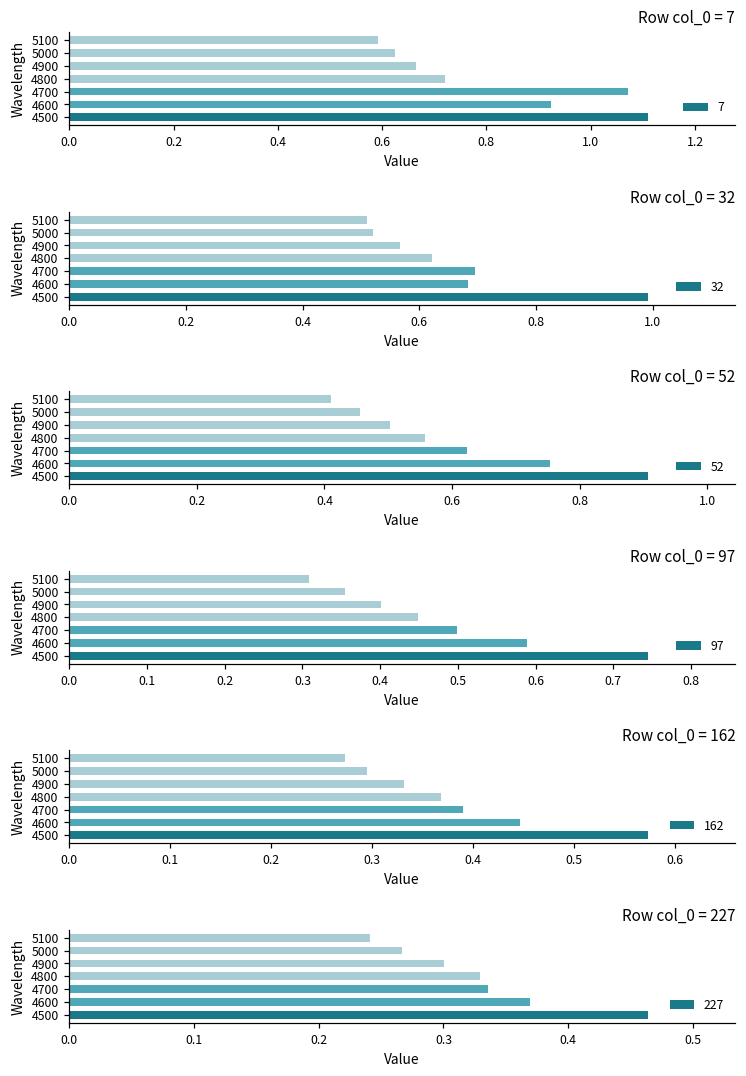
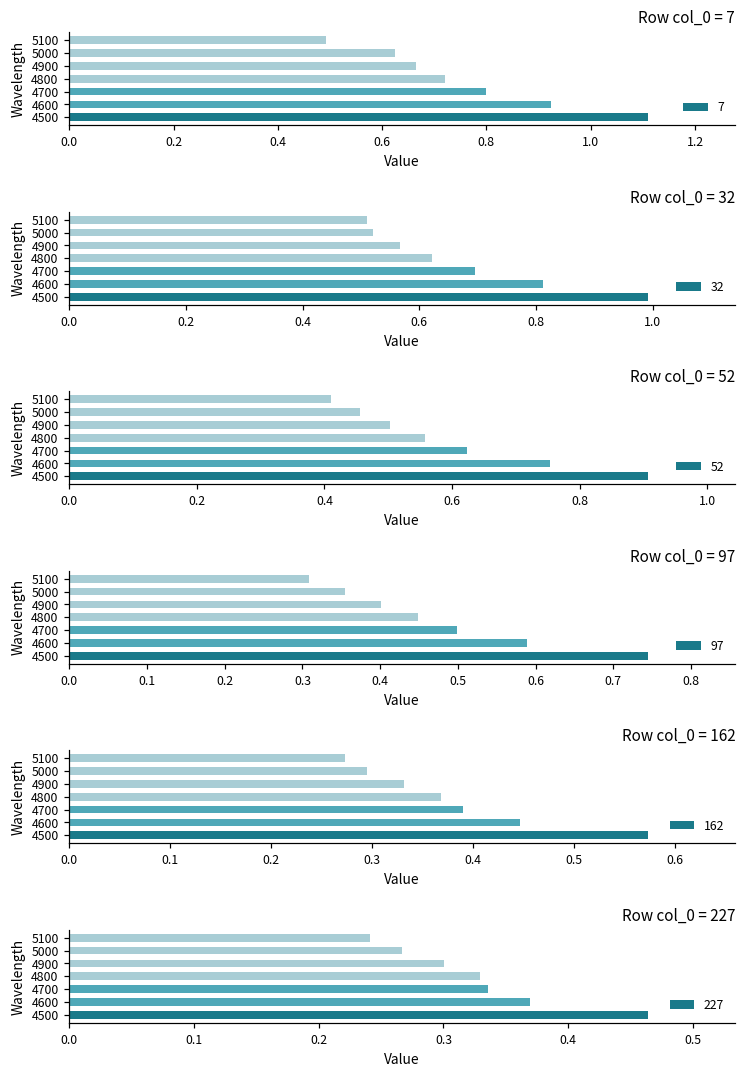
Row col_0 = 7, 5100: 0.59 -> 0.49
Row col_0 = 7, 4700: 1.07 -> 0.80
Row col_0 = 32, 4600: 0.68 -> 0.81
